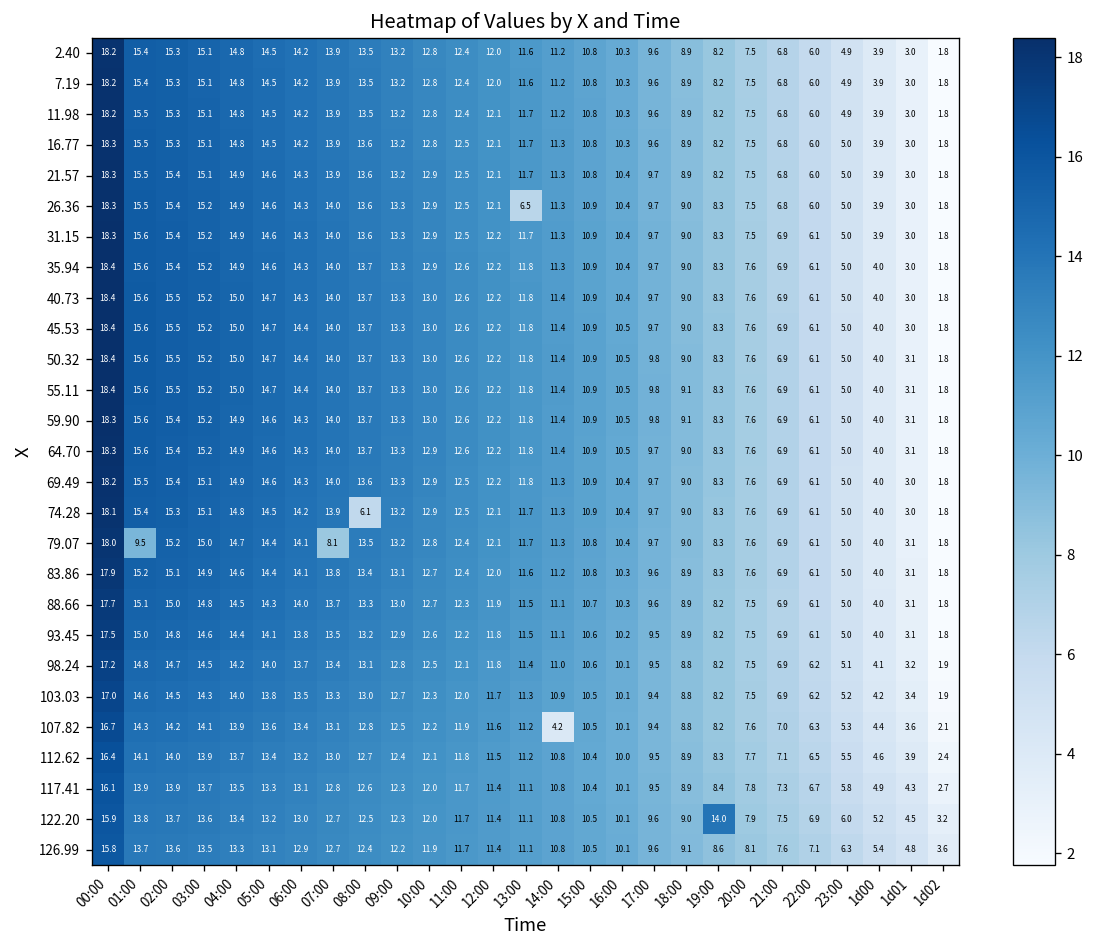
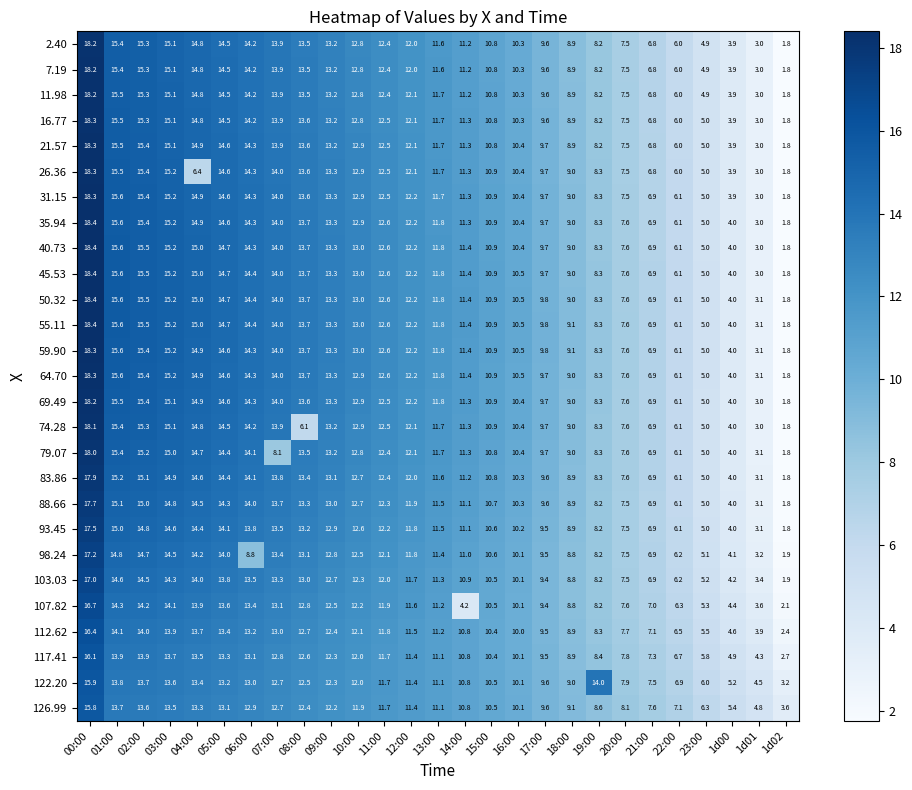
26.36, 04:00: 14.9 -> 6.4
26.36, 13:00: 6.5 -> 11.7
79.07, 01:00: 9.5 -> 15.4
98.24, 06:00: 13.7 -> 8.8
